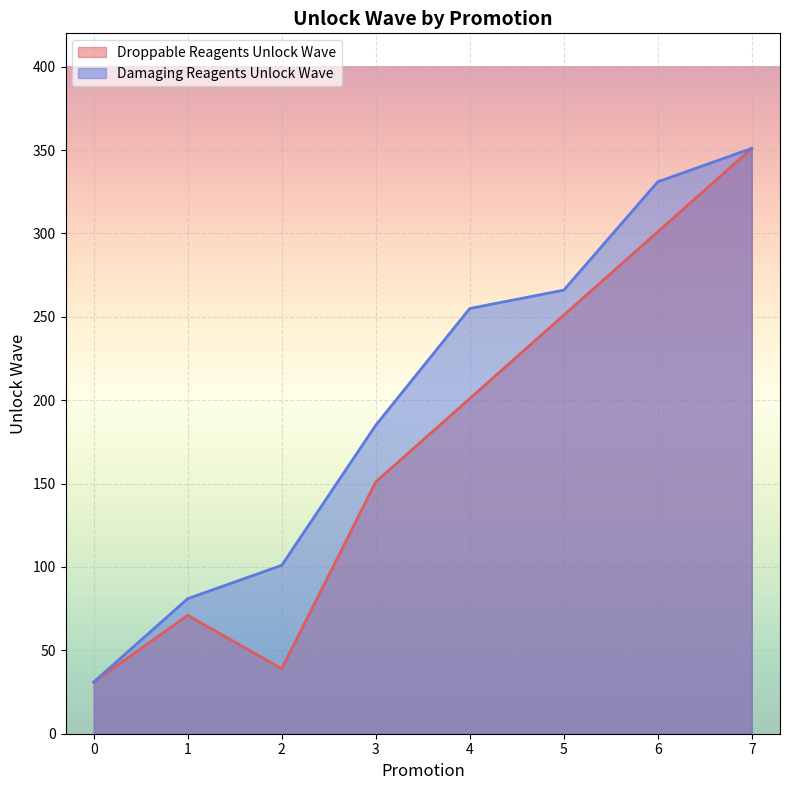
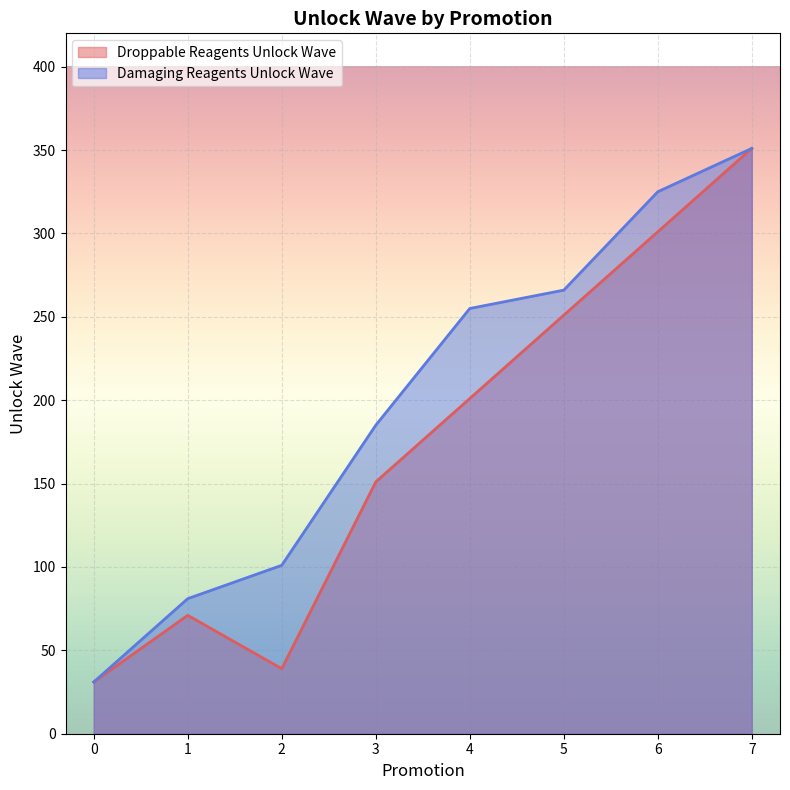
Damaging Reagents Unlock Wave, 6: 331 -> 325
